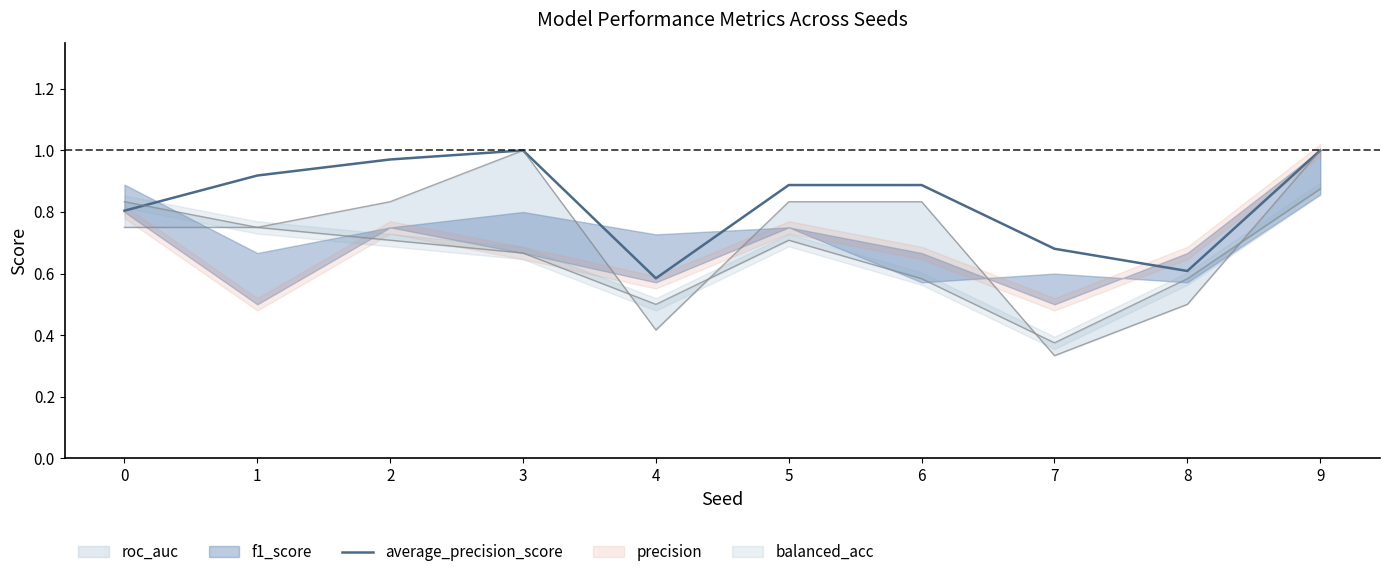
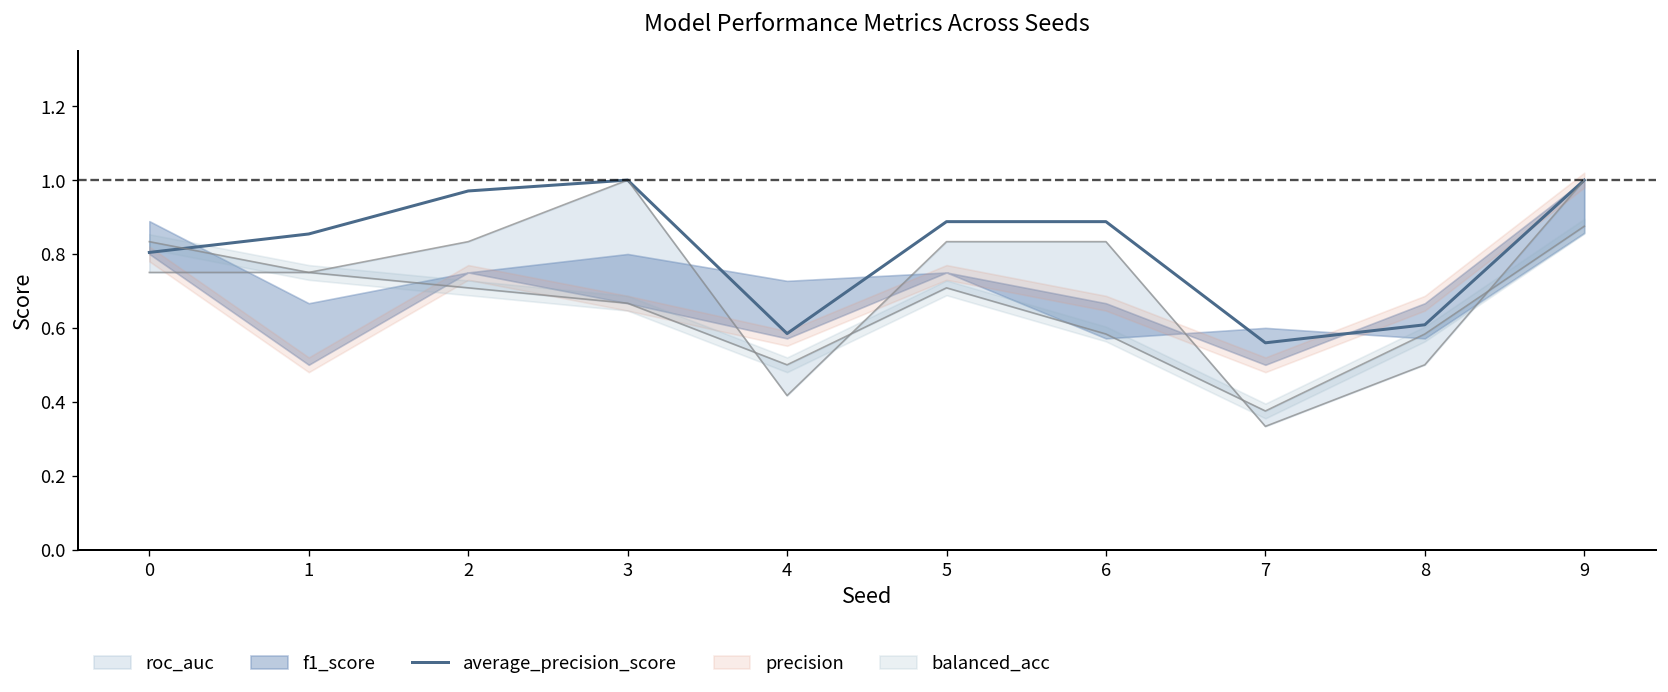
average_precision_score, 1: 0.92 -> 0.85
average_precision_score, 7: 0.68 -> 0.56
